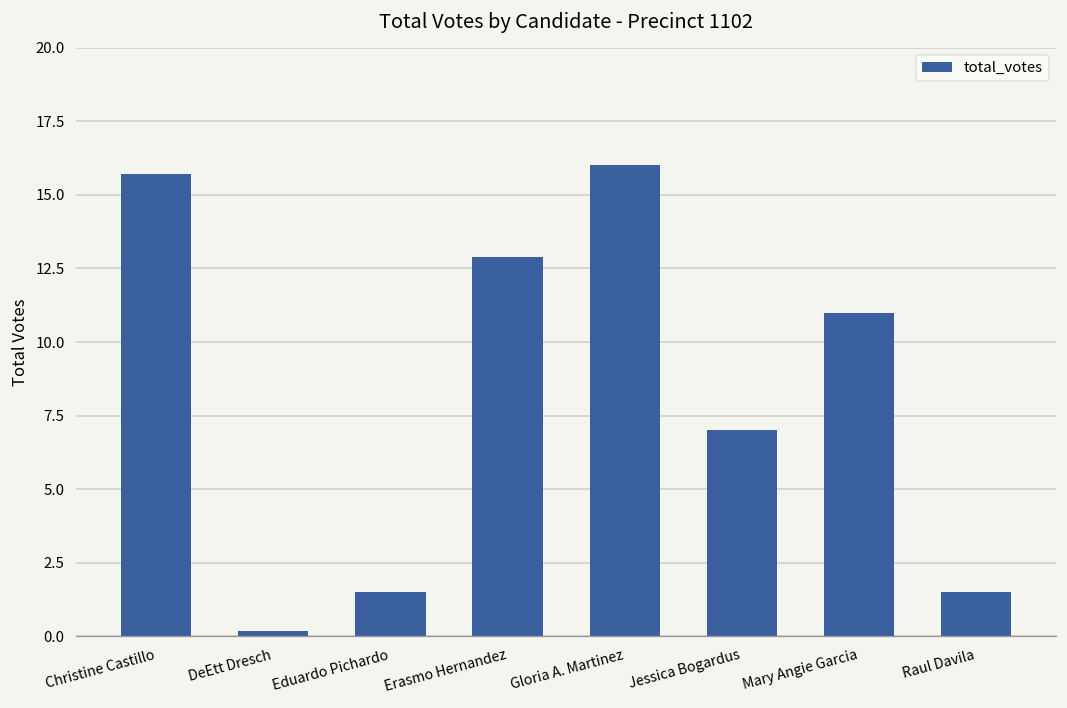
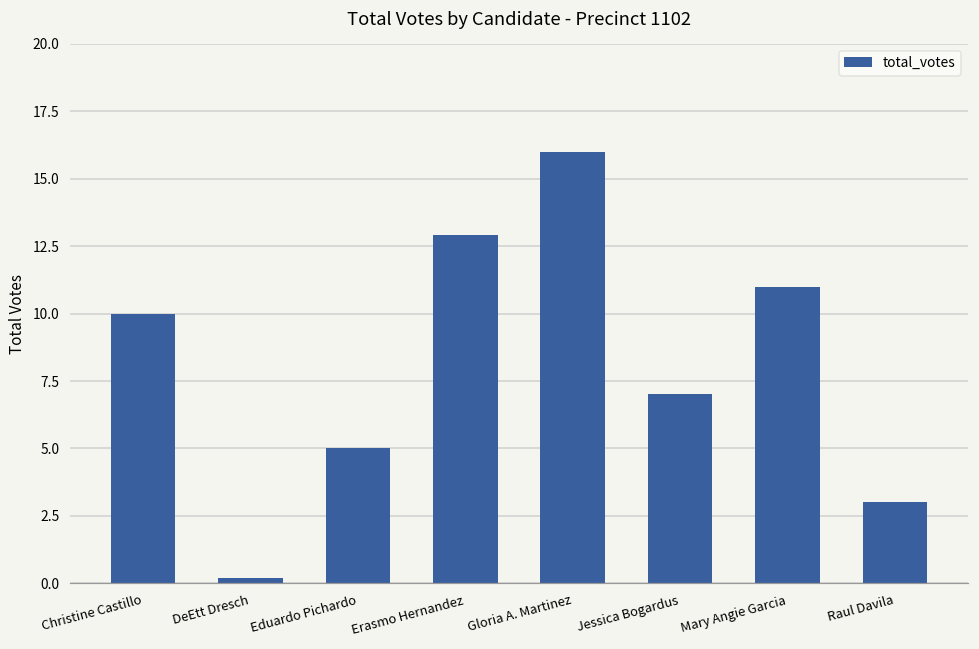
Christine Castillo: 15.7 -> 10.0
Eduardo Pichardo: 1.5 -> 5.0
Raul Davila: 1.5 -> 3.0
